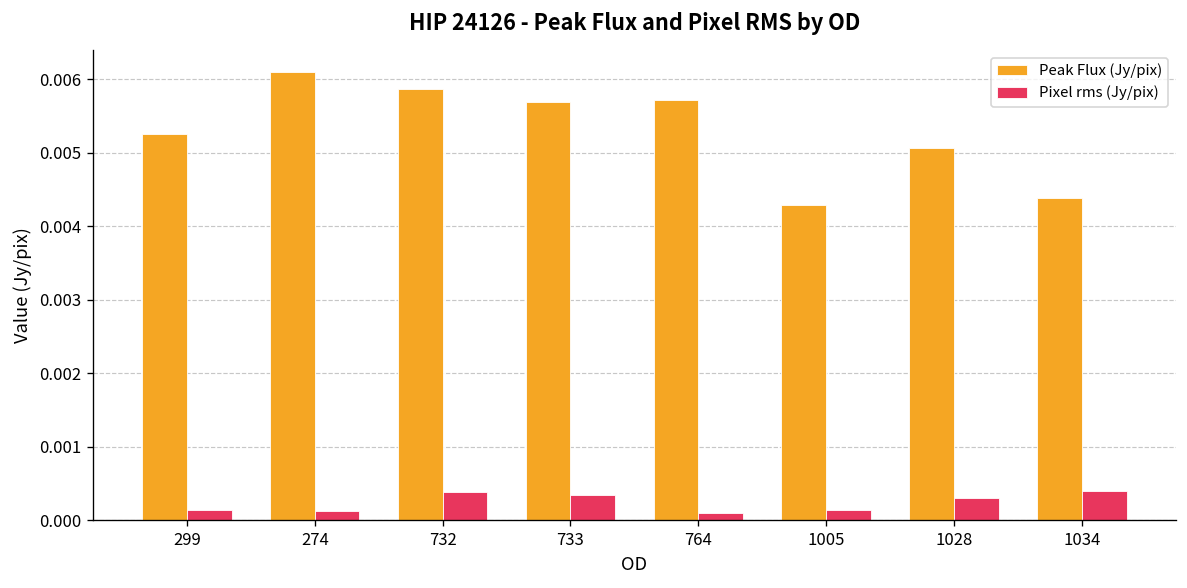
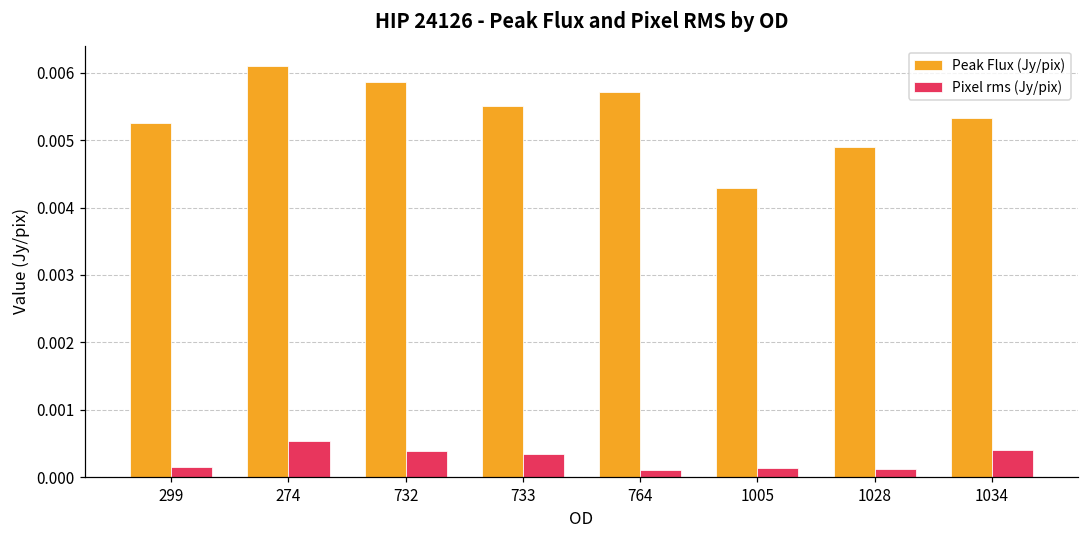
Pixel rms (Jy/pix), 274: 0.0001 -> 0.0005
Peak Flux (Jy/pix), 733: 0.0057 -> 0.0055
Peak Flux (Jy/pix), 1028: 0.0051 -> 0.0049
Pixel rms (Jy/pix), 1028: 0.0003 -> 0.0001
Peak Flux (Jy/pix), 1034: 0.0044 -> 0.0053
